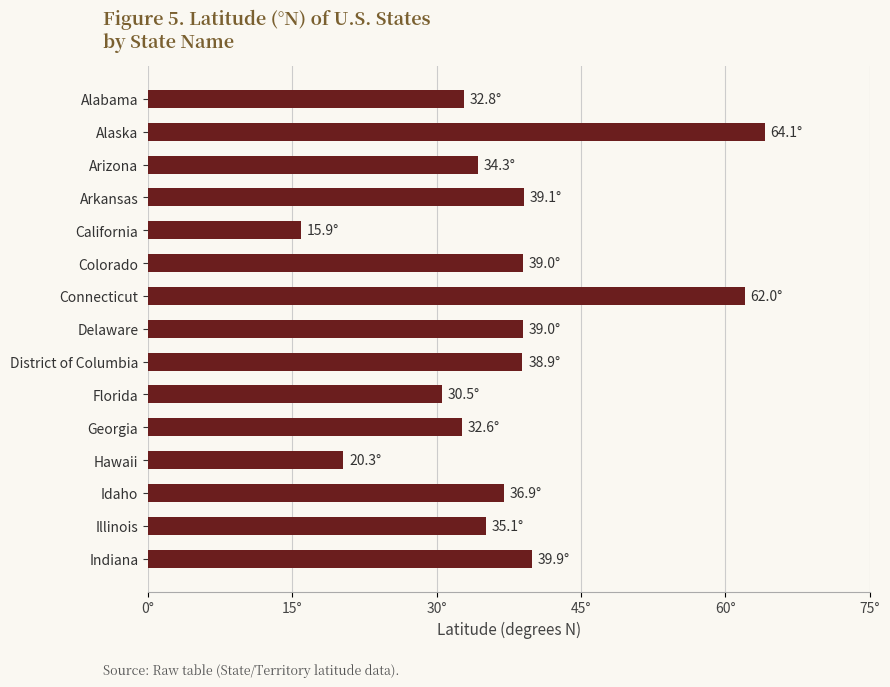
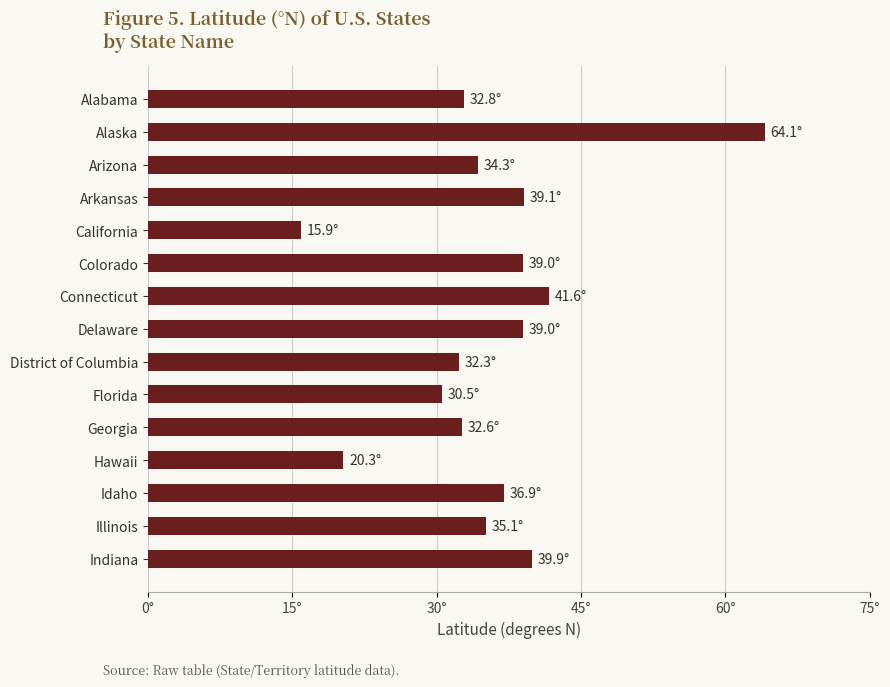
Connecticut: 62.0° -> 41.6°
District of Columbia: 38.9° -> 32.3°
